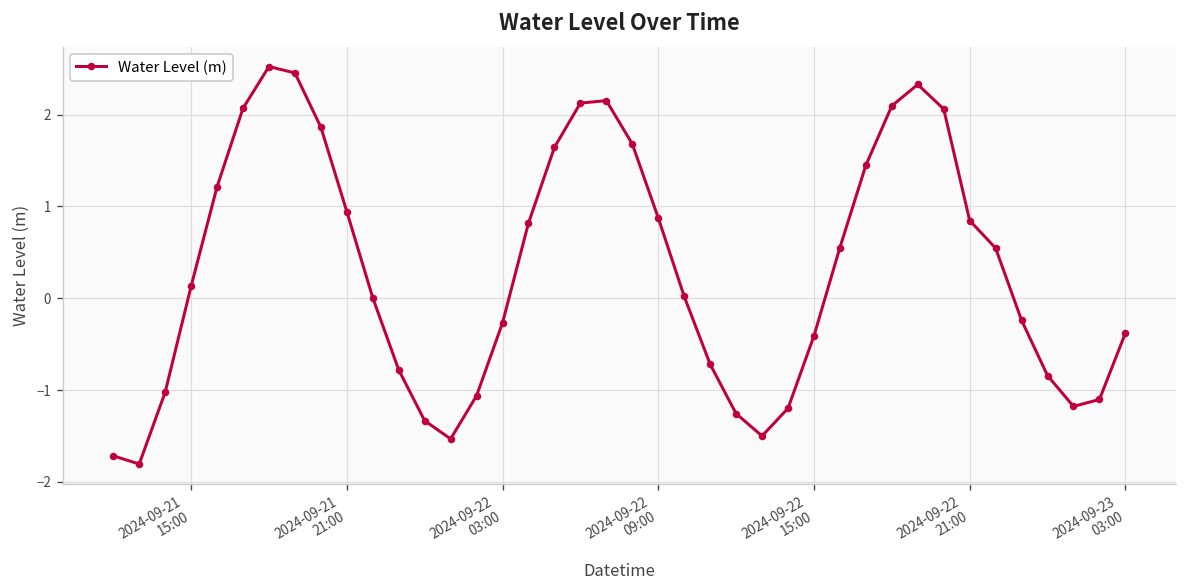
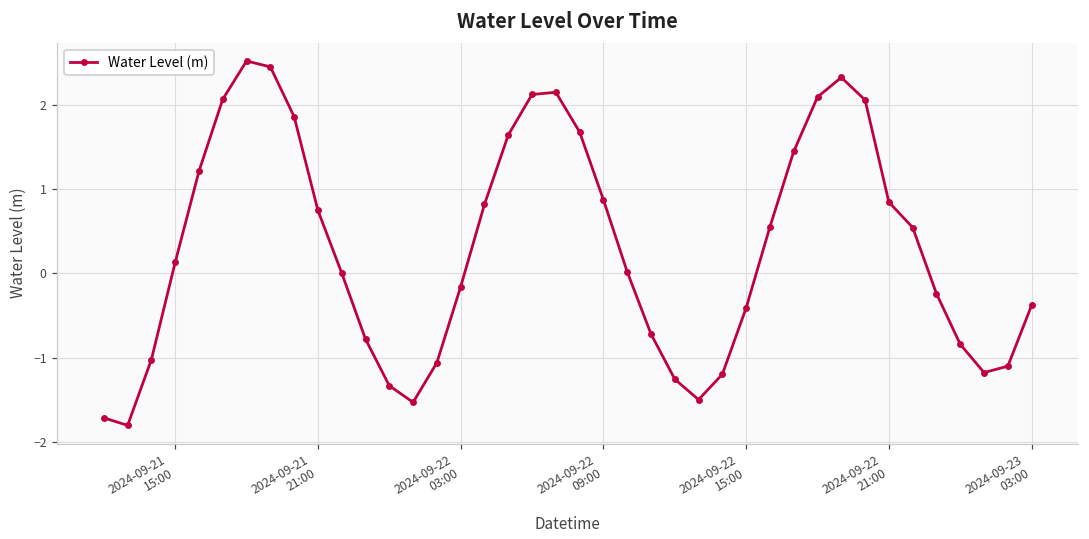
2024-09-21 21:00: 0.9 -> 0.7
2024-09-22 03:00: -0.3 -> -0.2
